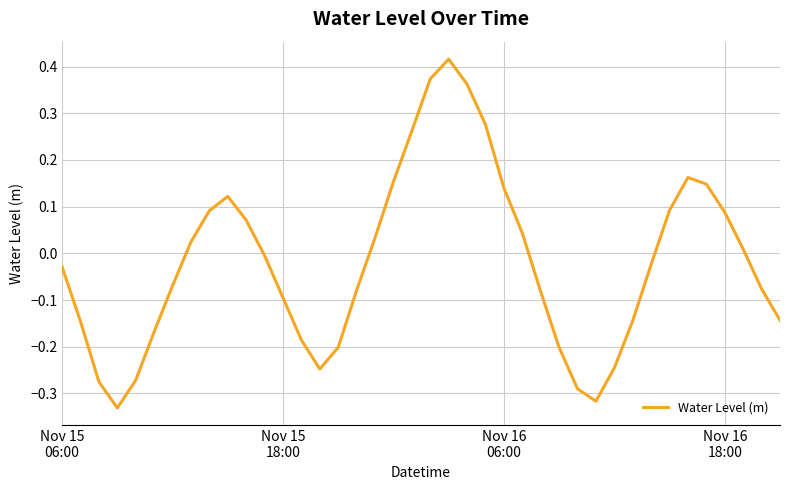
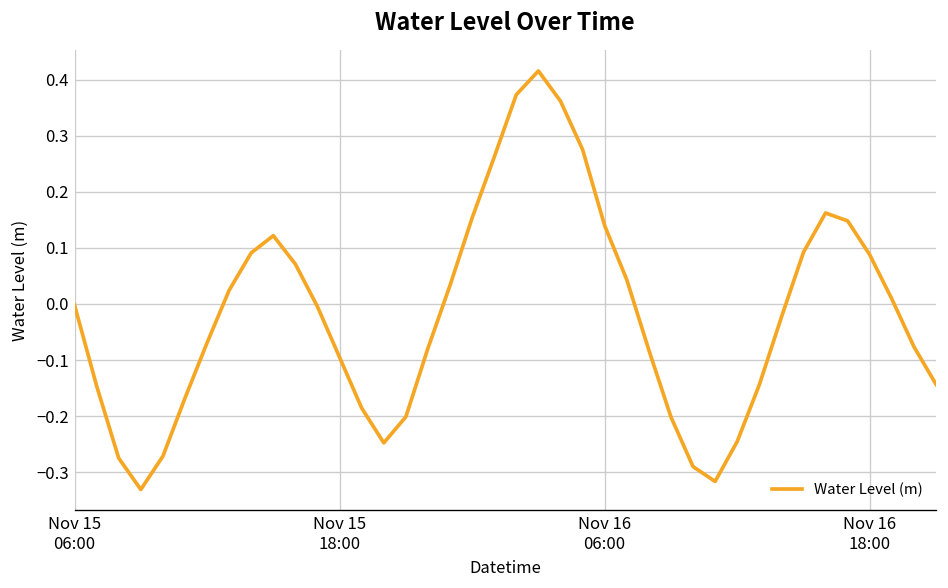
Nov 15 06:00: -0.03 -> 0.00
